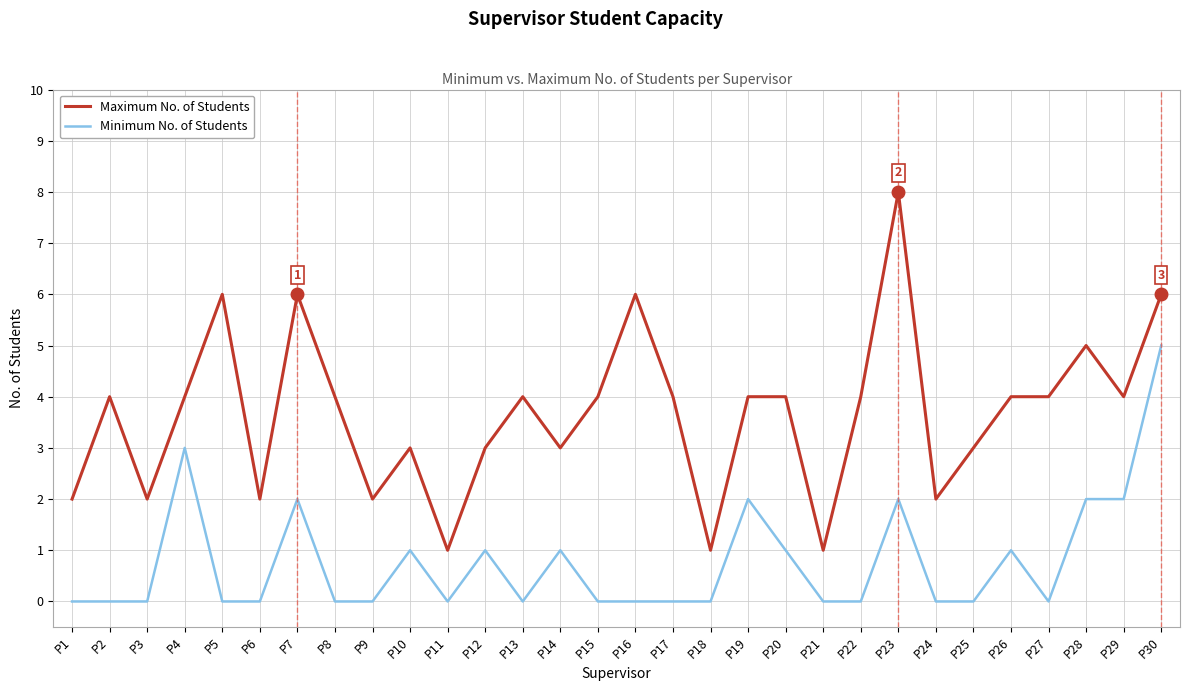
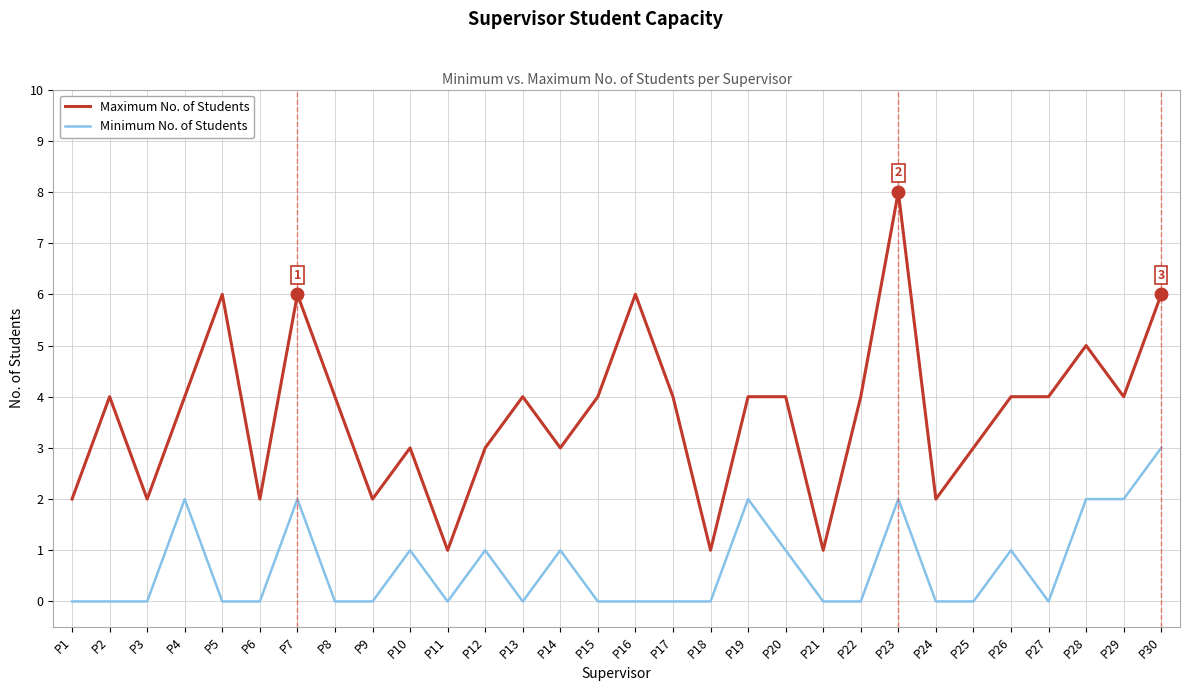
Minimum No. of Students, P4: 3 -> 2
Minimum No. of Students, P30: 5 -> 3
